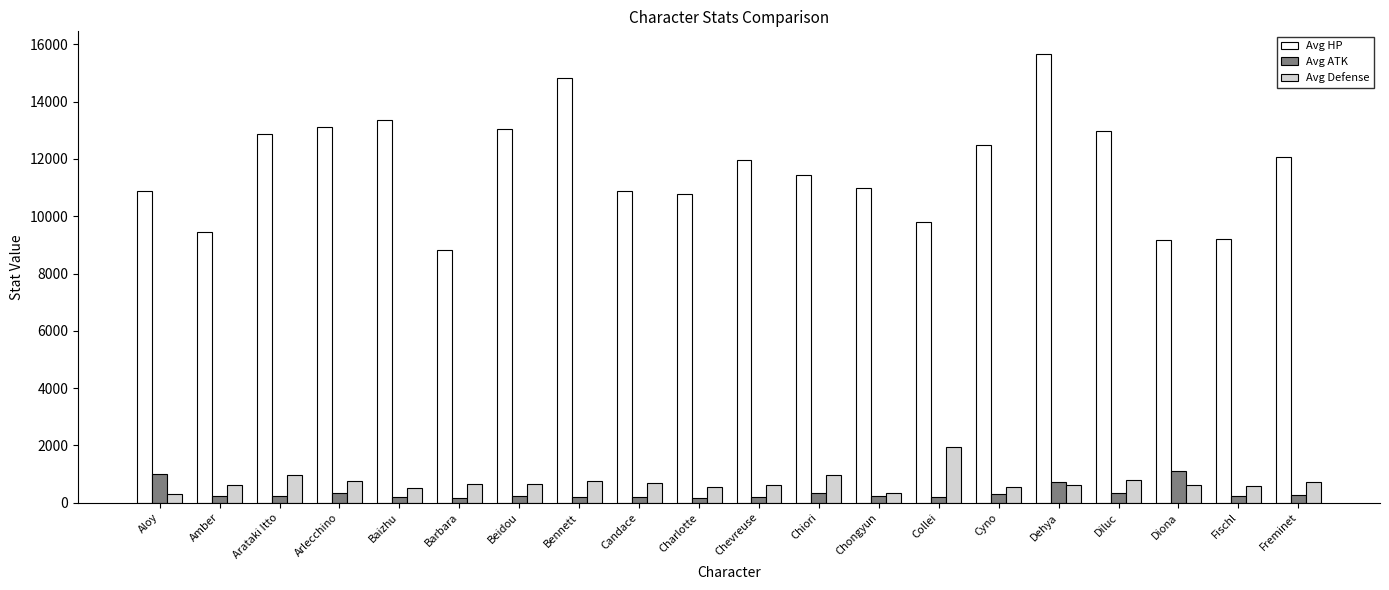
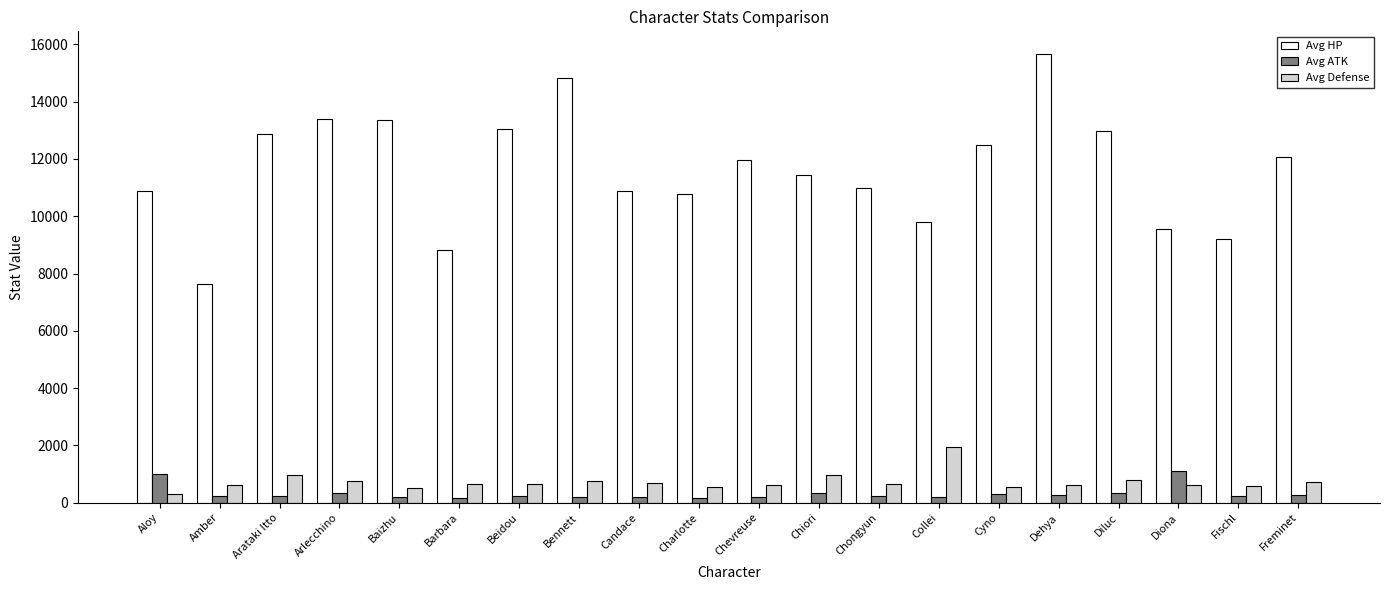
Avg HP, Amber: 9500 -> 7600
Avg HP, Arlecchino: 13100 -> 13400
Avg Defense, Chongyun: 300 -> 600
Avg ATK, Dehya: 700 -> 300
Avg HP, Diona: 9200 -> 9600
